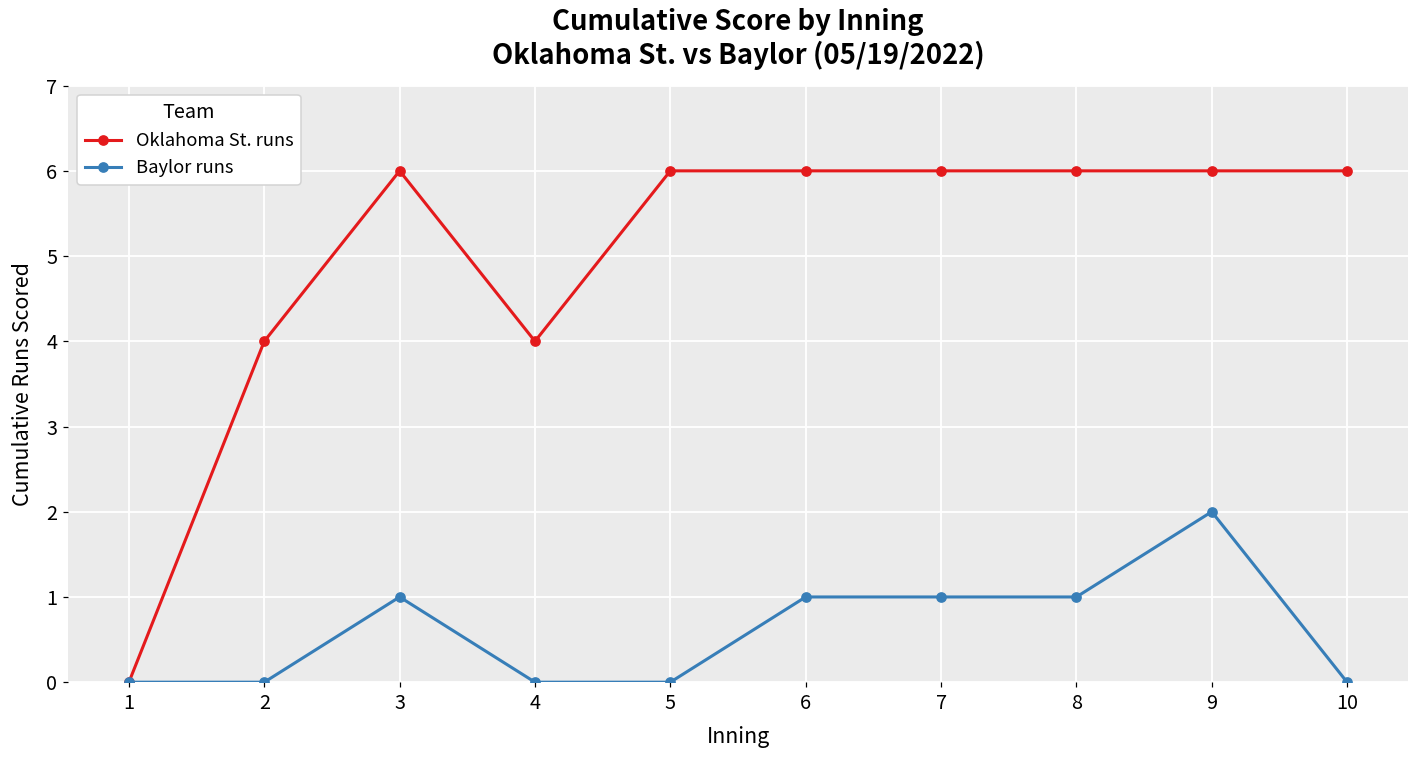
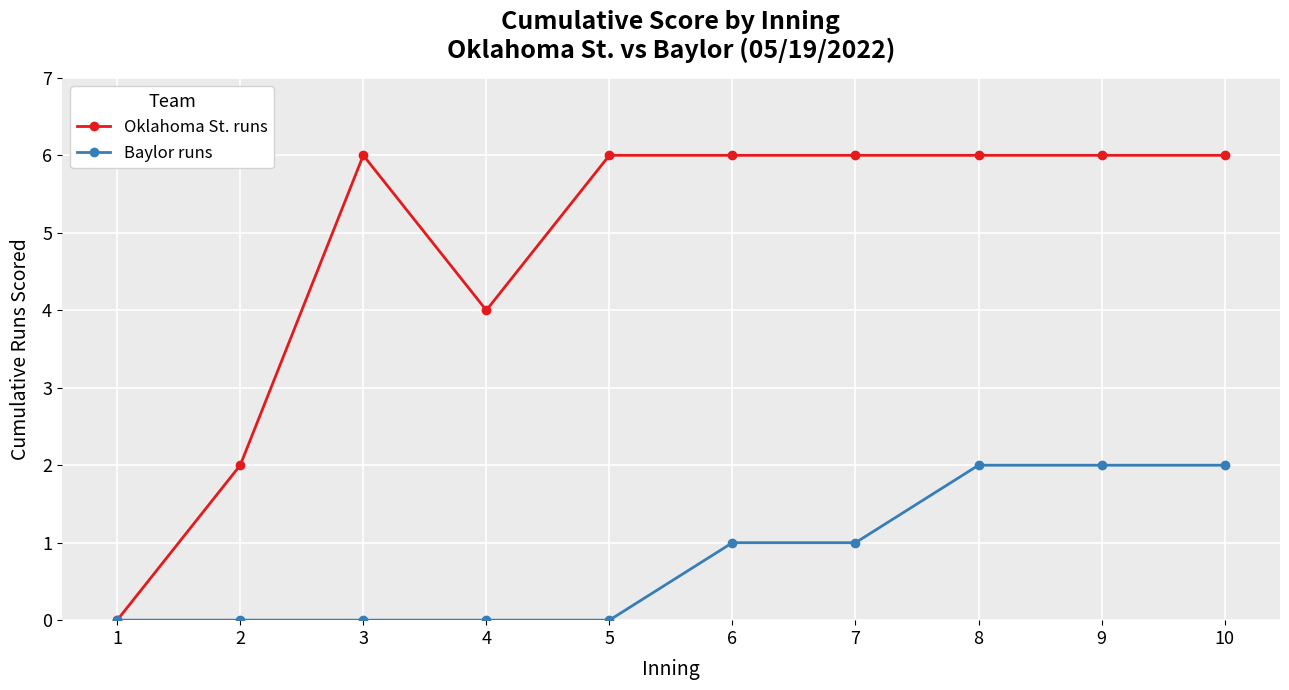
Oklahoma St. runs, 2: 4 -> 2
Baylor runs, 3: 1 -> 0
Baylor runs, 8: 1 -> 2
Baylor runs, 10: 0 -> 2
